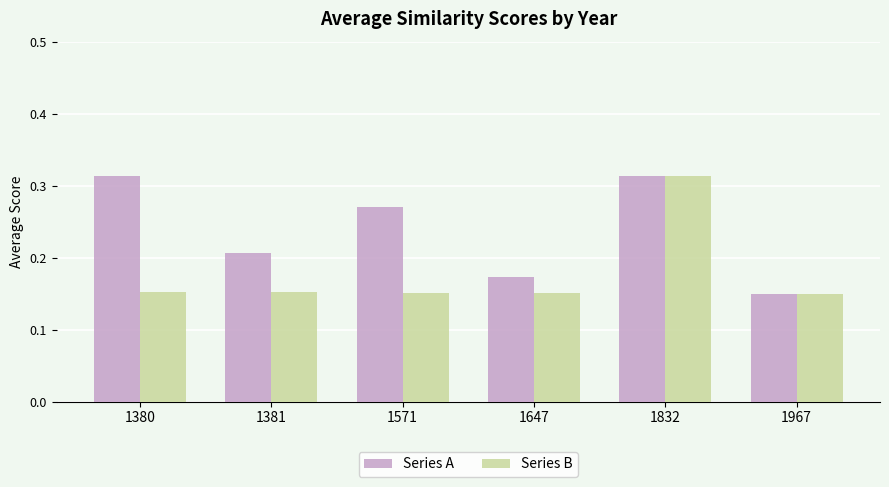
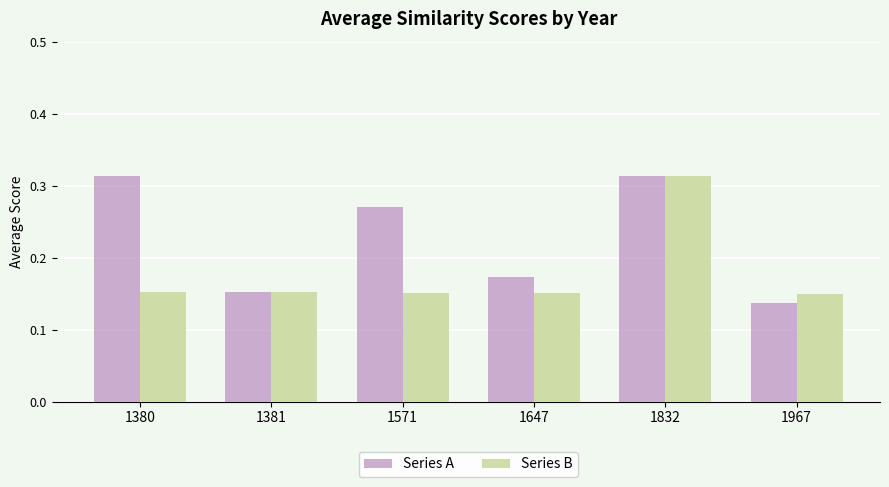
Series A, 1381: 0.21 -> 0.15
Series A, 1967: 0.15 -> 0.14
